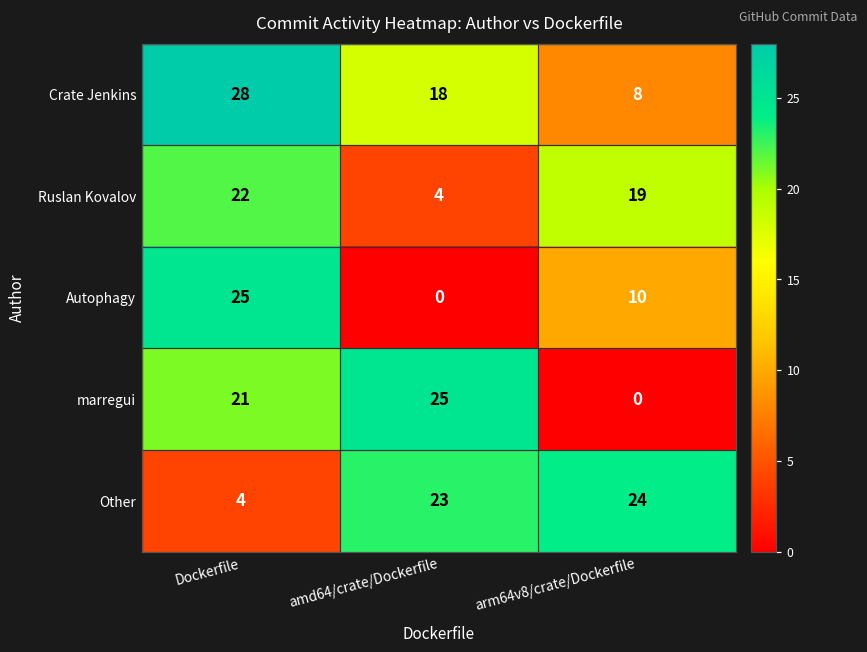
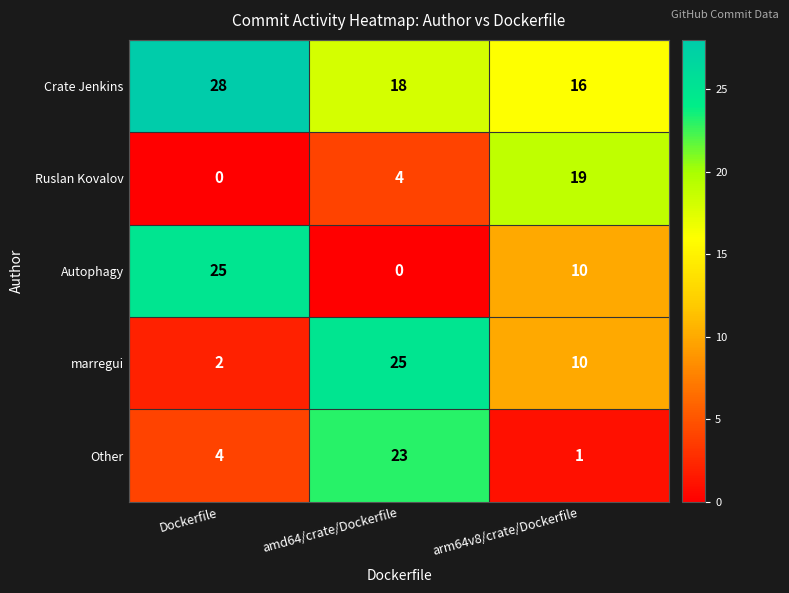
Crate Jenkins, arm64v8/crate/Dockerfile: 8 -> 16
Ruslan Kovalov, Dockerfile: 22 -> 0
marregui, Dockerfile: 21 -> 2
marregui, arm64v8/crate/Dockerfile: 0 -> 10
Other, arm64v8/crate/Dockerfile: 24 -> 1
